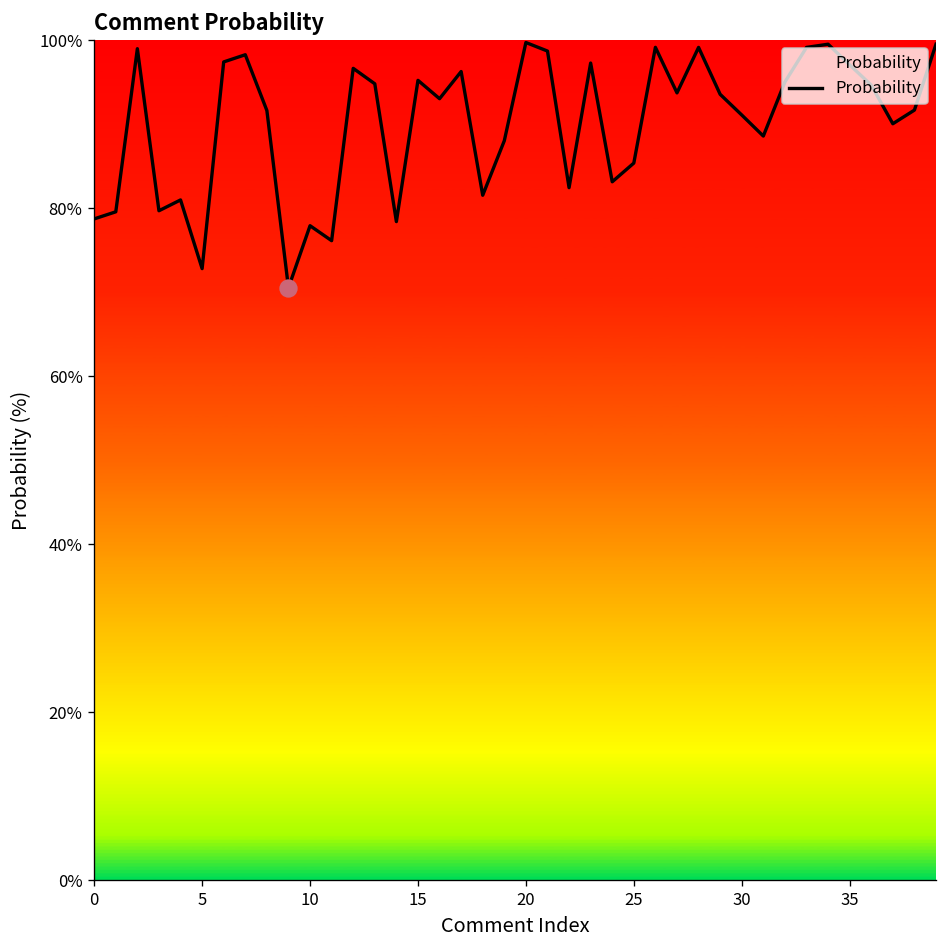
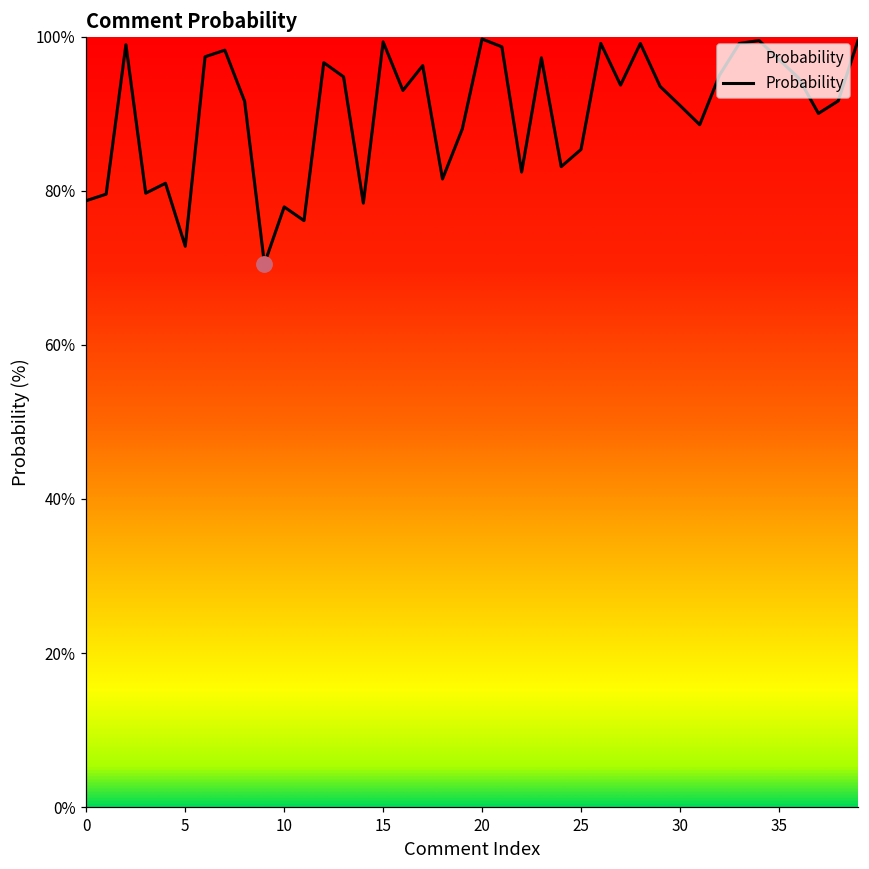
Probability, 15: 95% -> 99%
